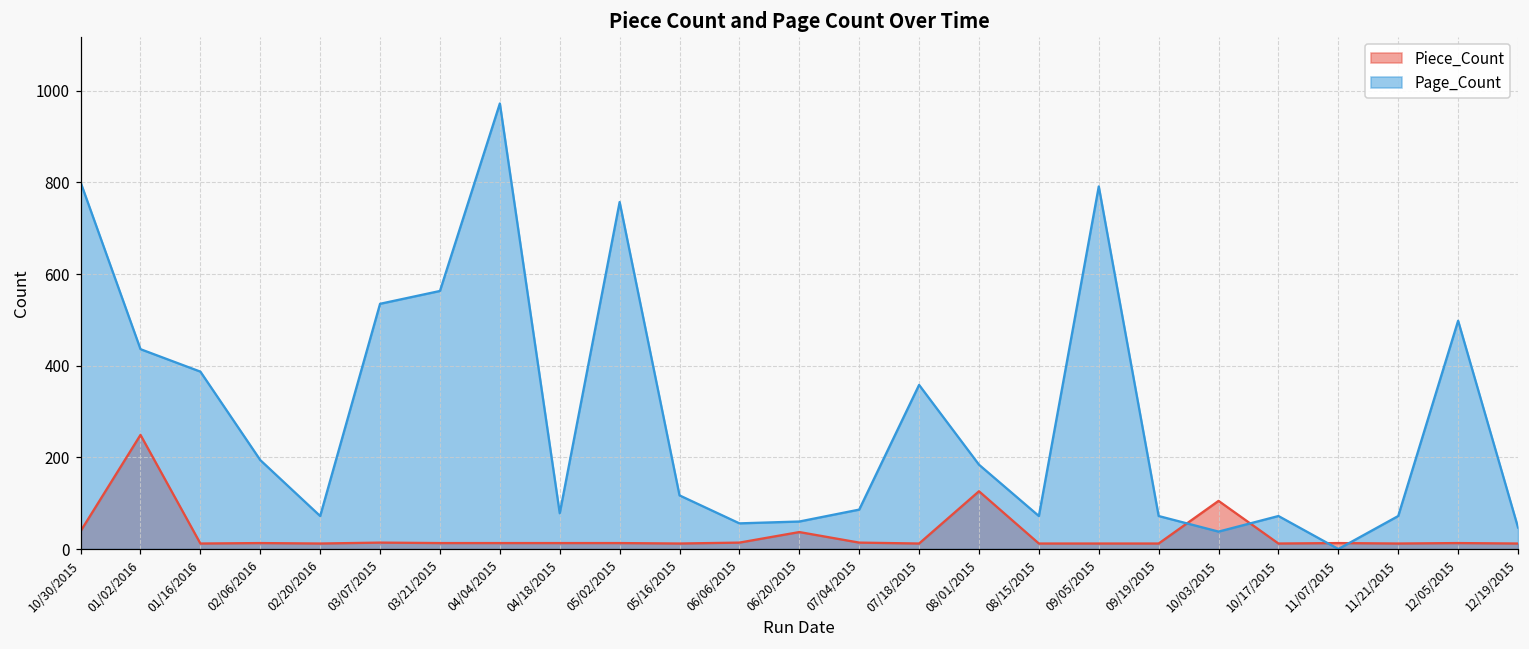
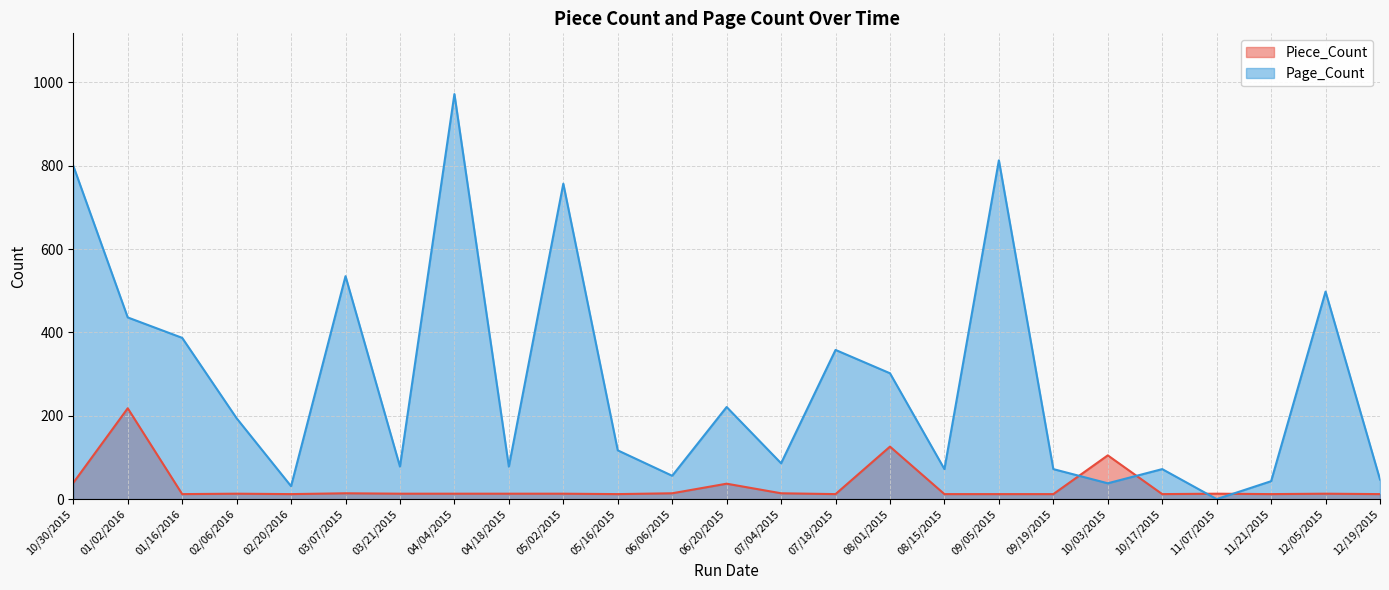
Piece_Count, 01/02/2016: 250 -> 220
Page_Count, 02/20/2016: 70 -> 30
Page_Count, 03/21/2015: 560 -> 80
Page_Count, 06/20/2015: 60 -> 220
Page_Count, 08/01/2015: 180 -> 300
Page_Count, 09/05/2015: 790 -> 810
Page_Count, 11/21/2015: 70 -> 40
